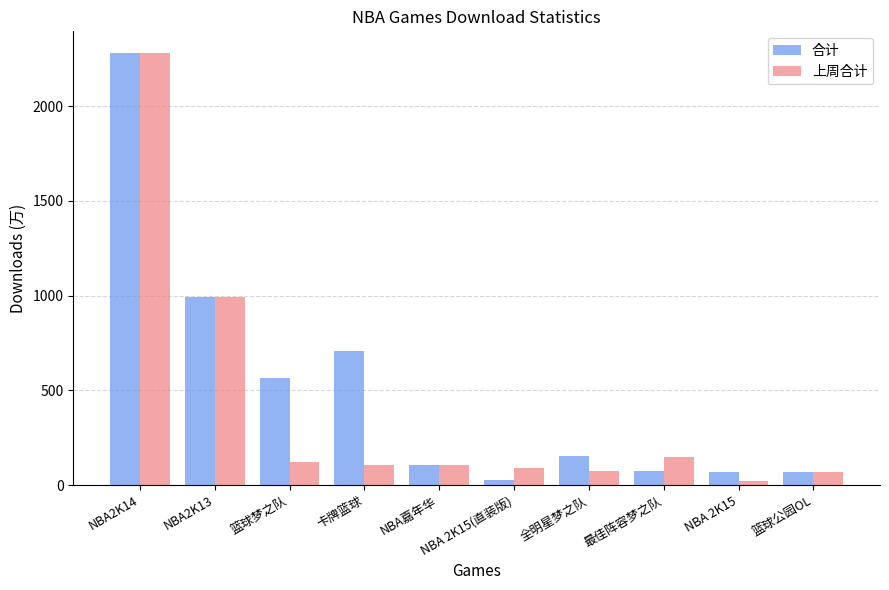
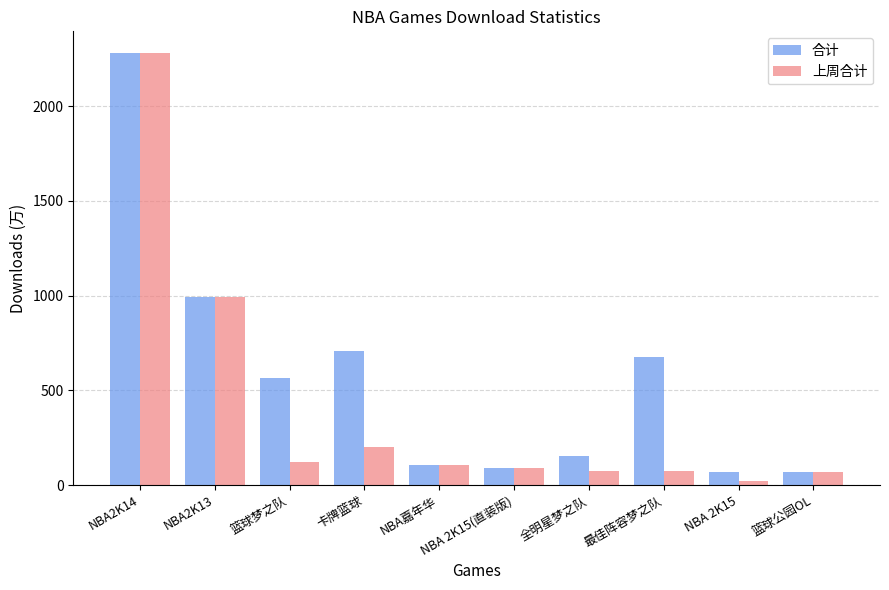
上周合计, 卡牌篮球: 110 -> 200
合计, NBA 2K15(直装版): 30 -> 90
合计, 最佳阵容梦之队: 70 -> 670
上周合计, 最佳阵容梦之队: 150 -> 70
